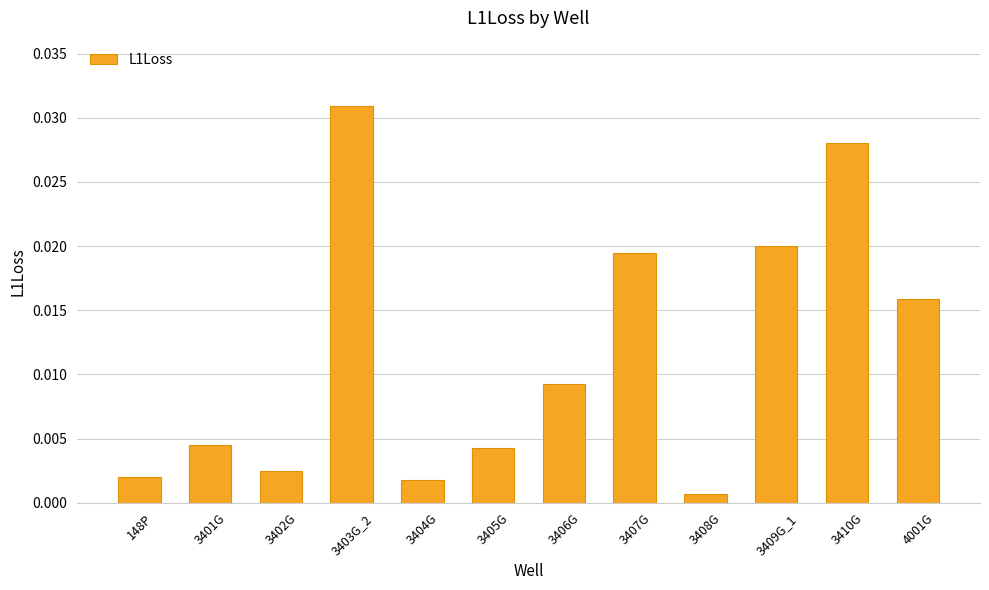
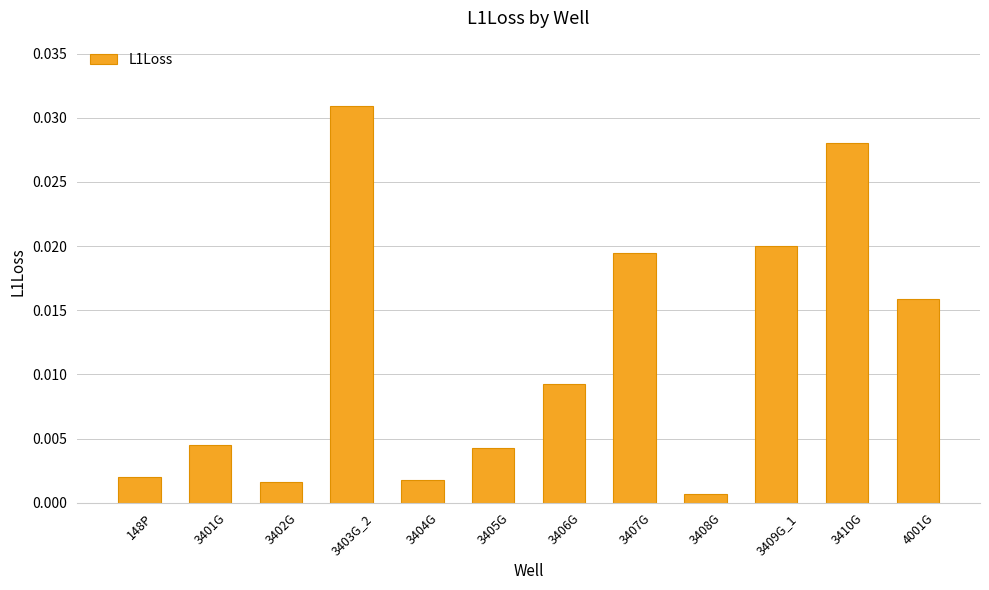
3402G: 0.0025 -> 0.0017
